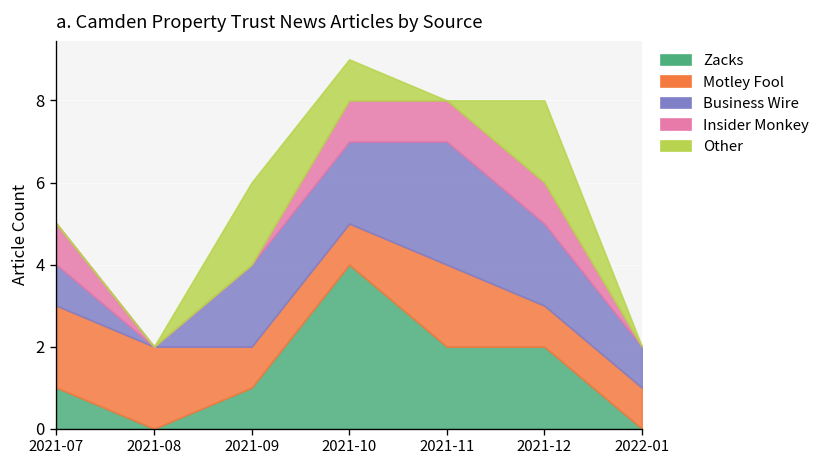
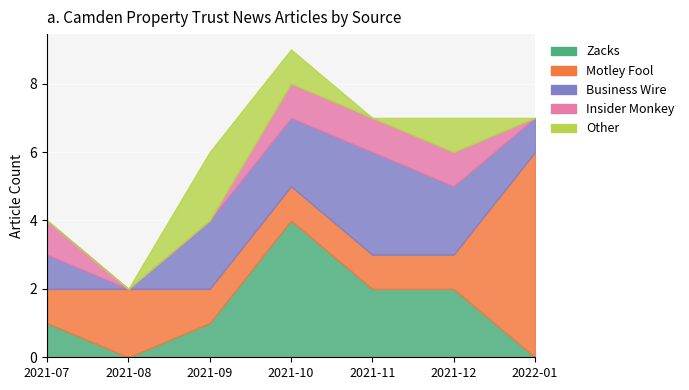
Motley Fool, 2021-07: 2 -> 1
Motley Fool, 2021-11: 2 -> 1
Other, 2021-12: 2 -> 1
Motley Fool, 2022-01: 1 -> 6
